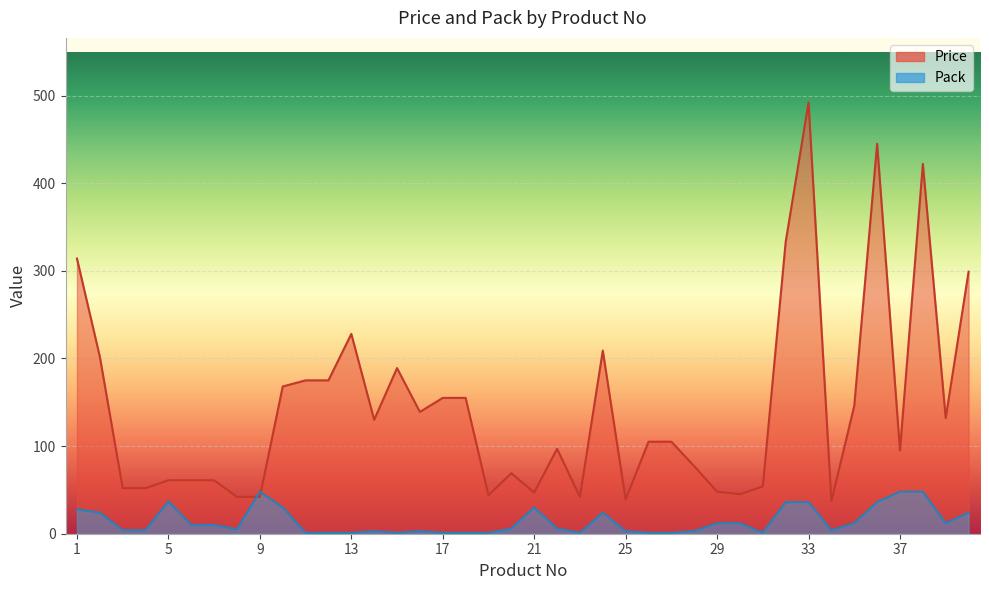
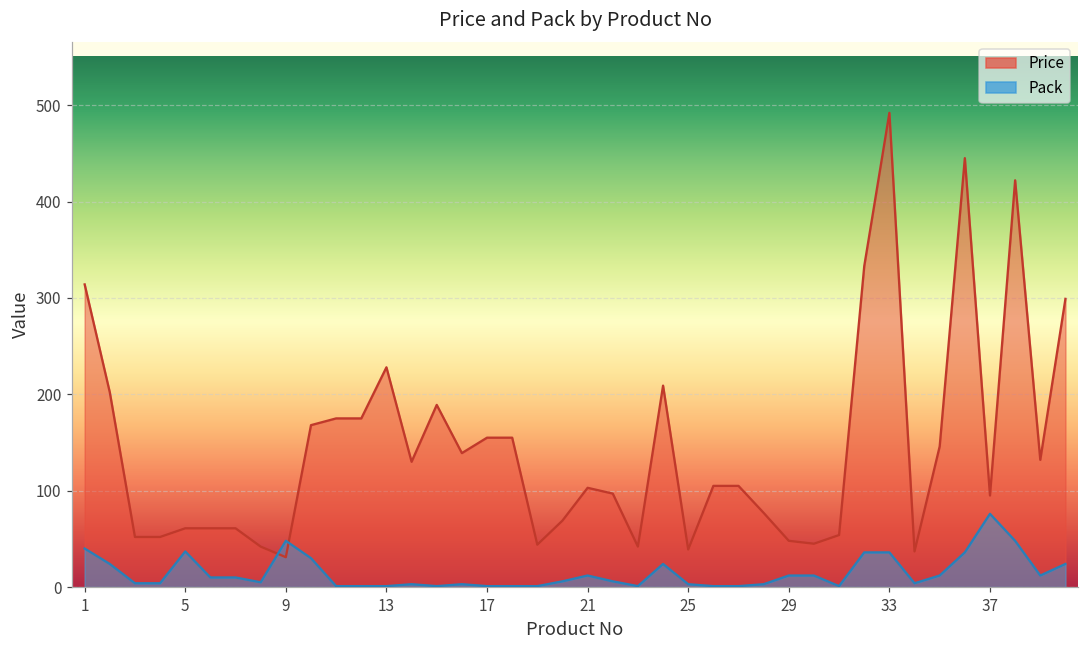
Pack, 1: 30 -> 40
Price, 9: 40 -> 30
Price, 21: 50 -> 100
Pack, 21: 30 -> 10
Pack, 37: 50 -> 80
